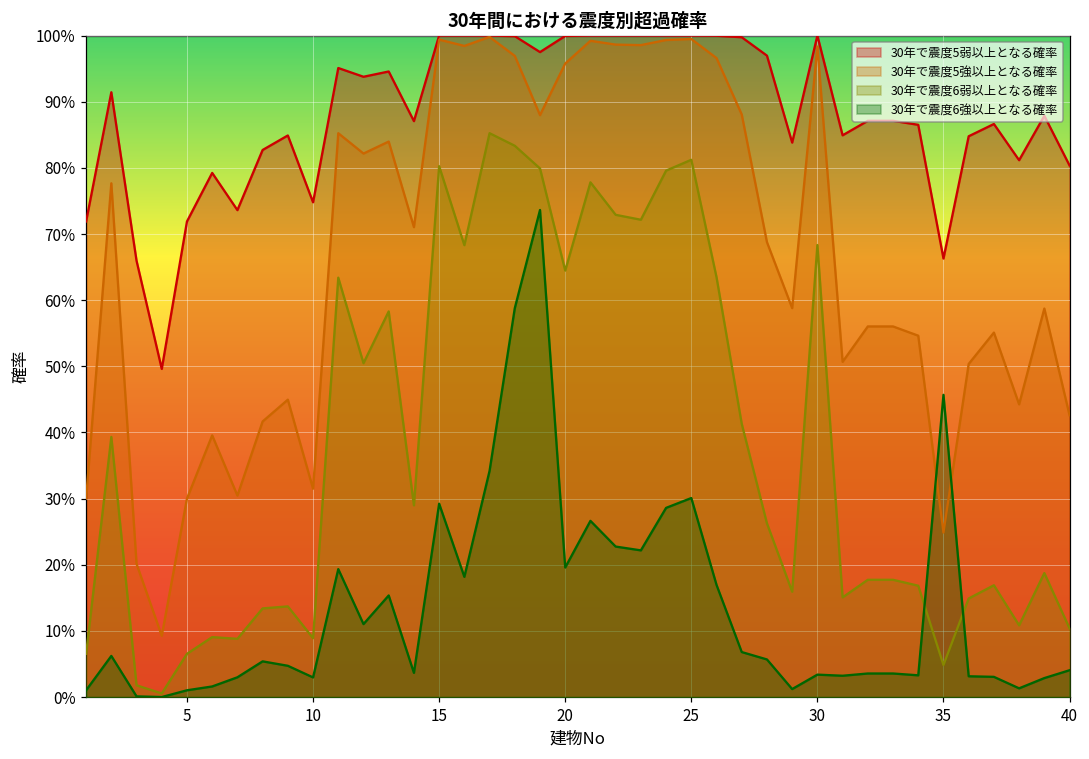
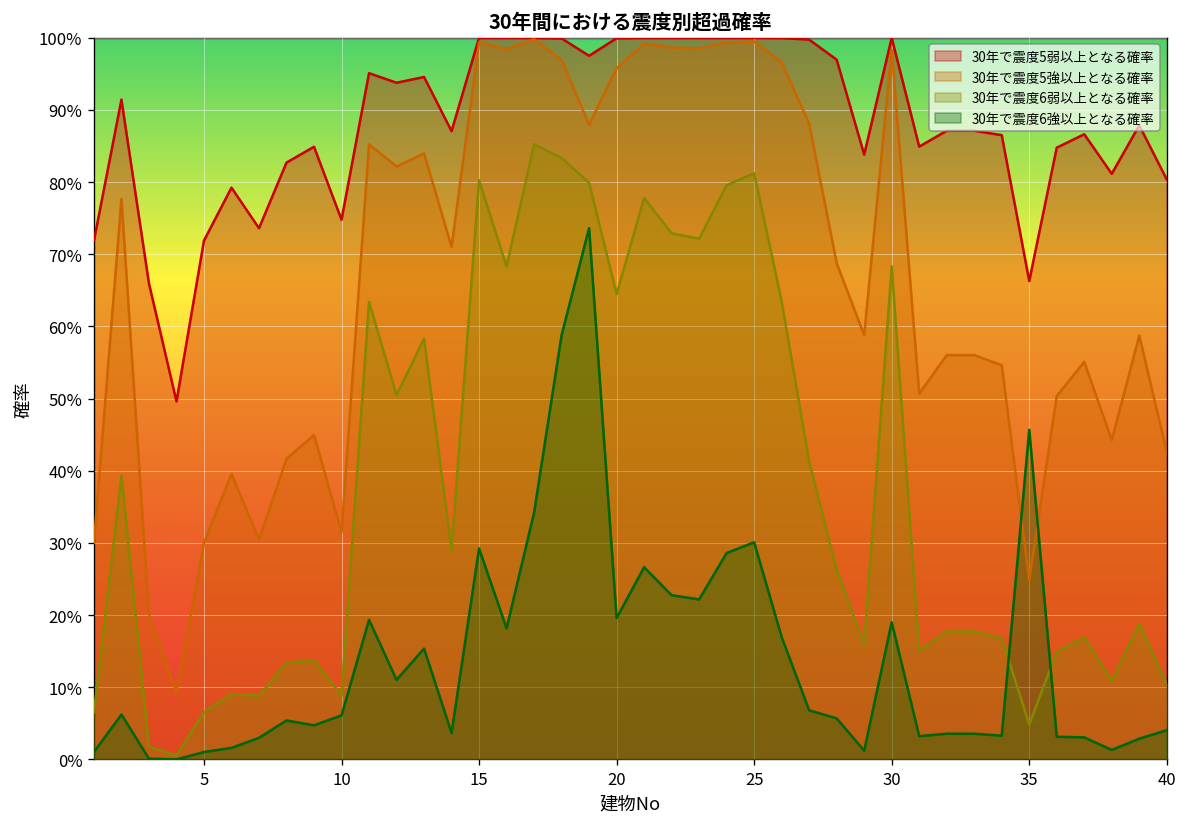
30年で震度6強以上となる確率, 10: 3% -> 6%
30年で震度6強以上となる確率, 30: 3% -> 19%
